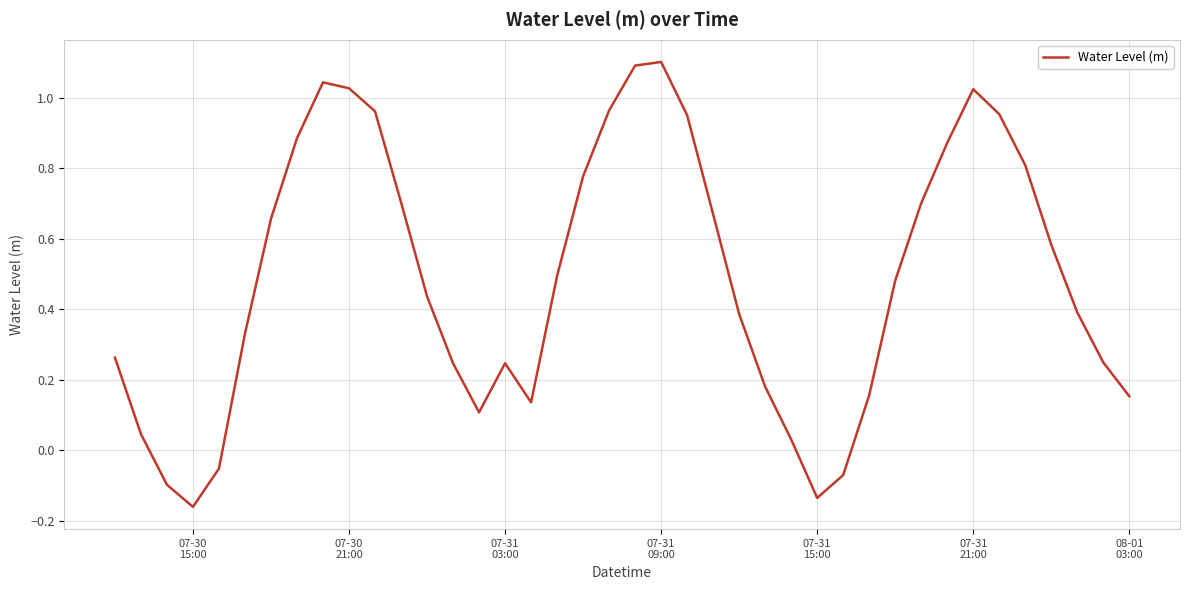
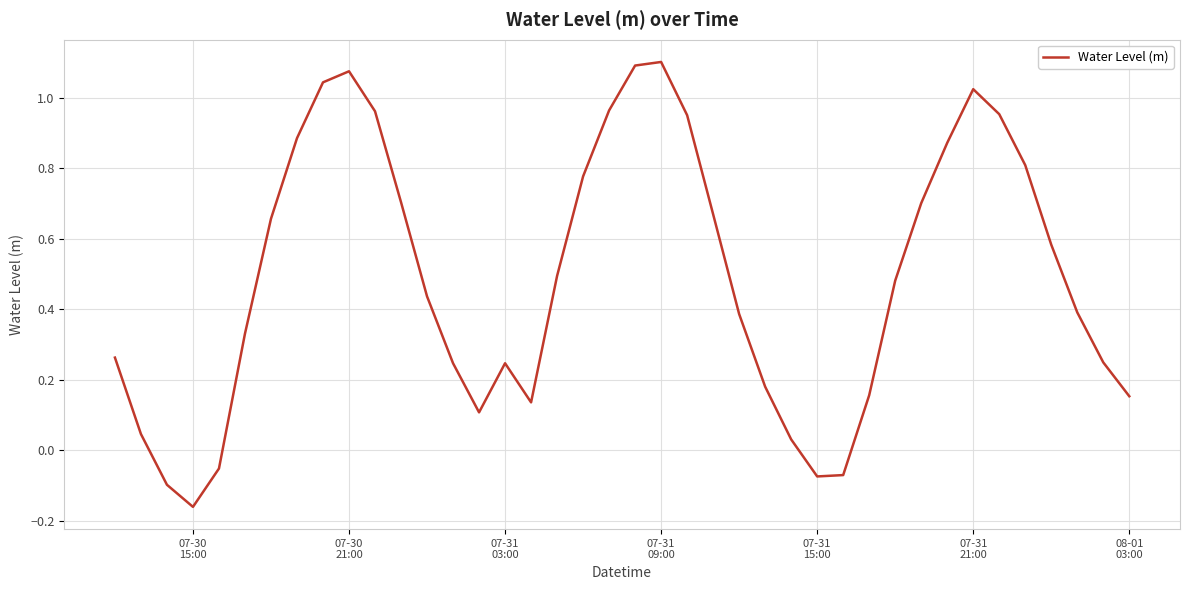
07-30 21:00: 1.03 -> 1.07
07-31 15:00: -0.14 -> -0.07
